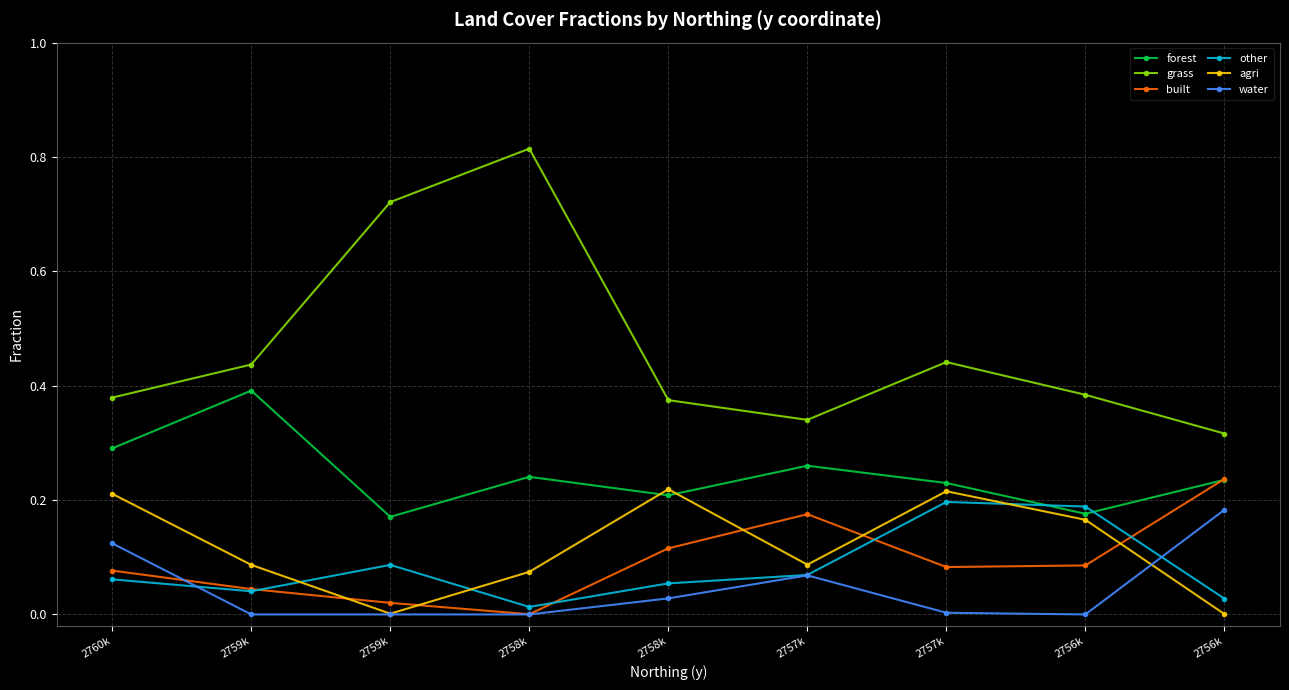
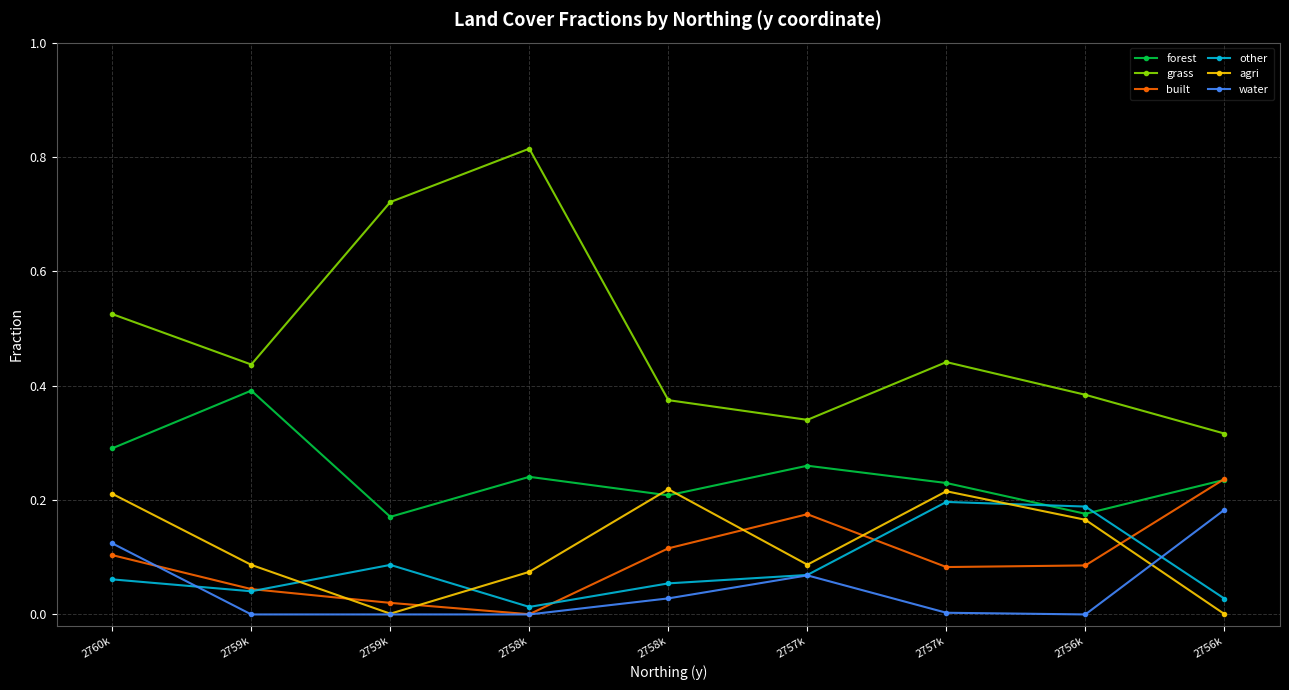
grass, 2760k: 0.38 -> 0.53
built, 2760k: 0.08 -> 0.10
